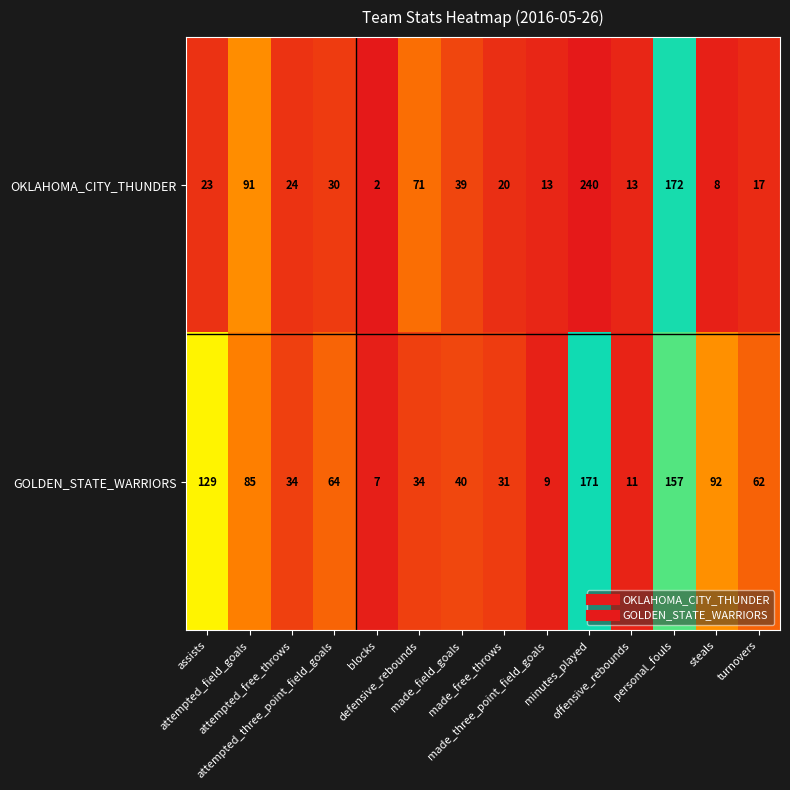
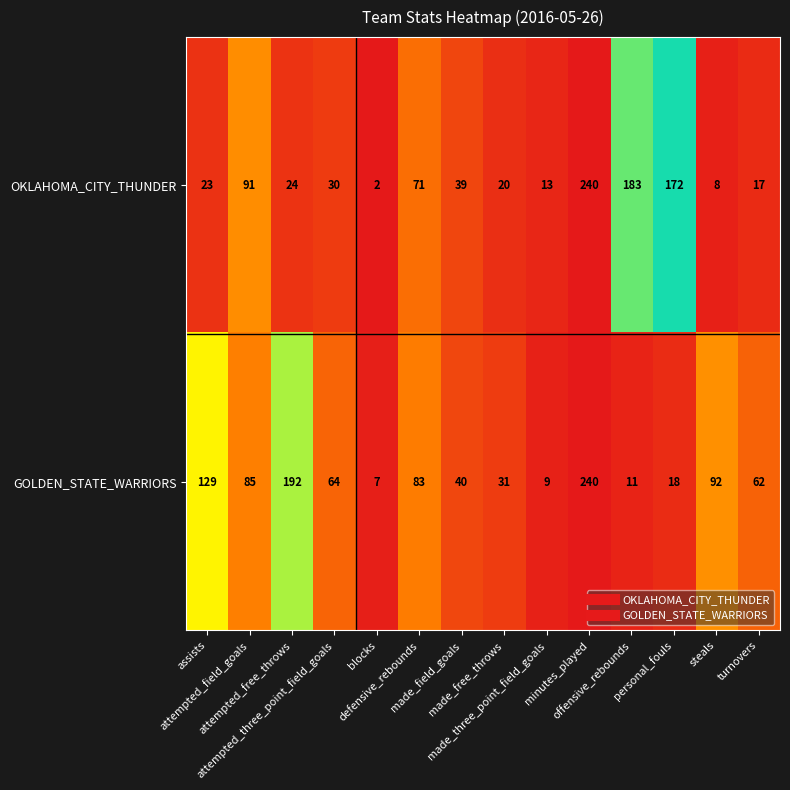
OKLAHOMA_CITY_THUNDER, offensive_rebounds: 13 -> 183
GOLDEN_STATE_WARRIORS, attempted_free_throws: 34 -> 192
GOLDEN_STATE_WARRIORS, defensive_rebounds: 34 -> 83
GOLDEN_STATE_WARRIORS, minutes_played: 171 -> 240
GOLDEN_STATE_WARRIORS, personal_fouls: 157 -> 18
